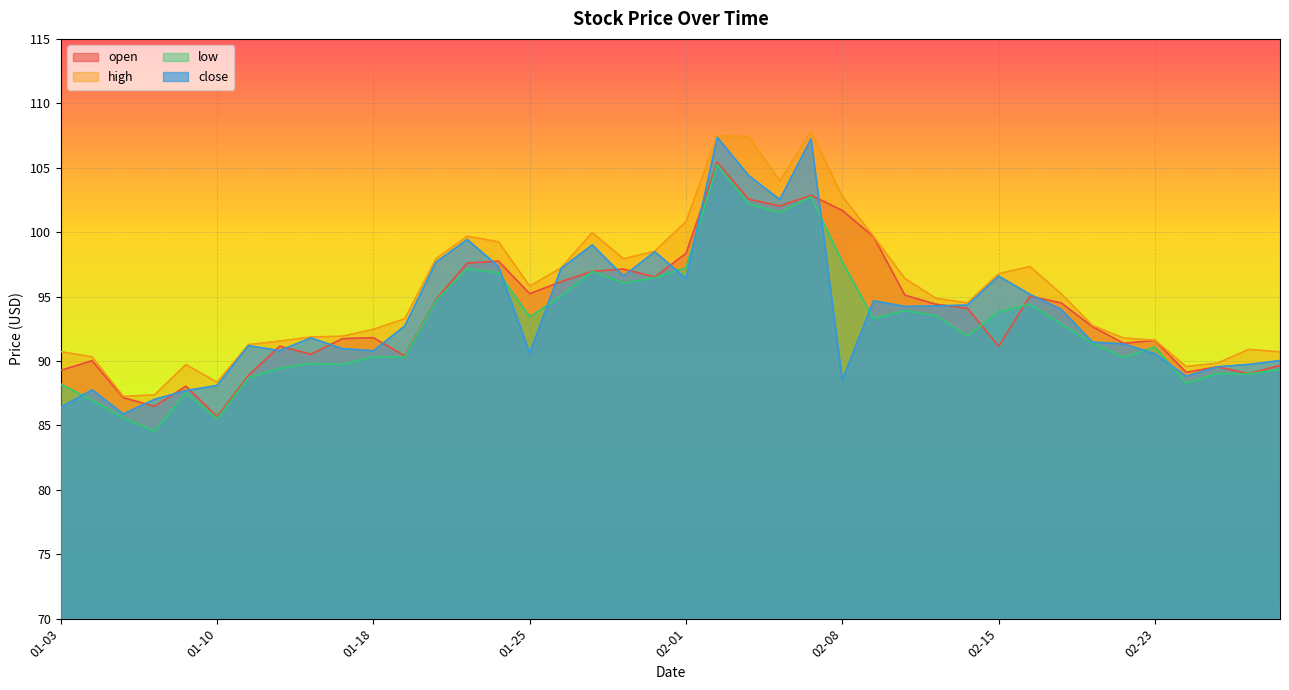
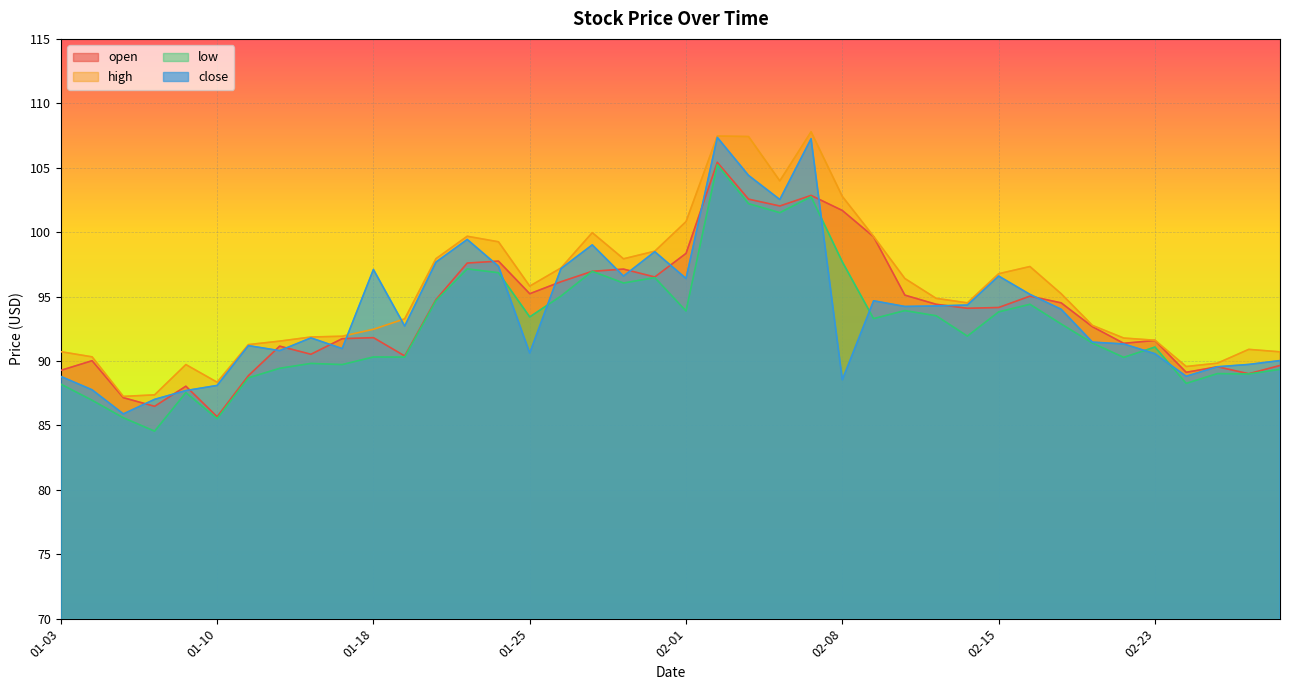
close, 01-03: 86.4 -> 88.8
close, 01-18: 90.8 -> 97.1
low, 02-01: 97.2 -> 93.9
open, 02-15: 91.1 -> 94.2
